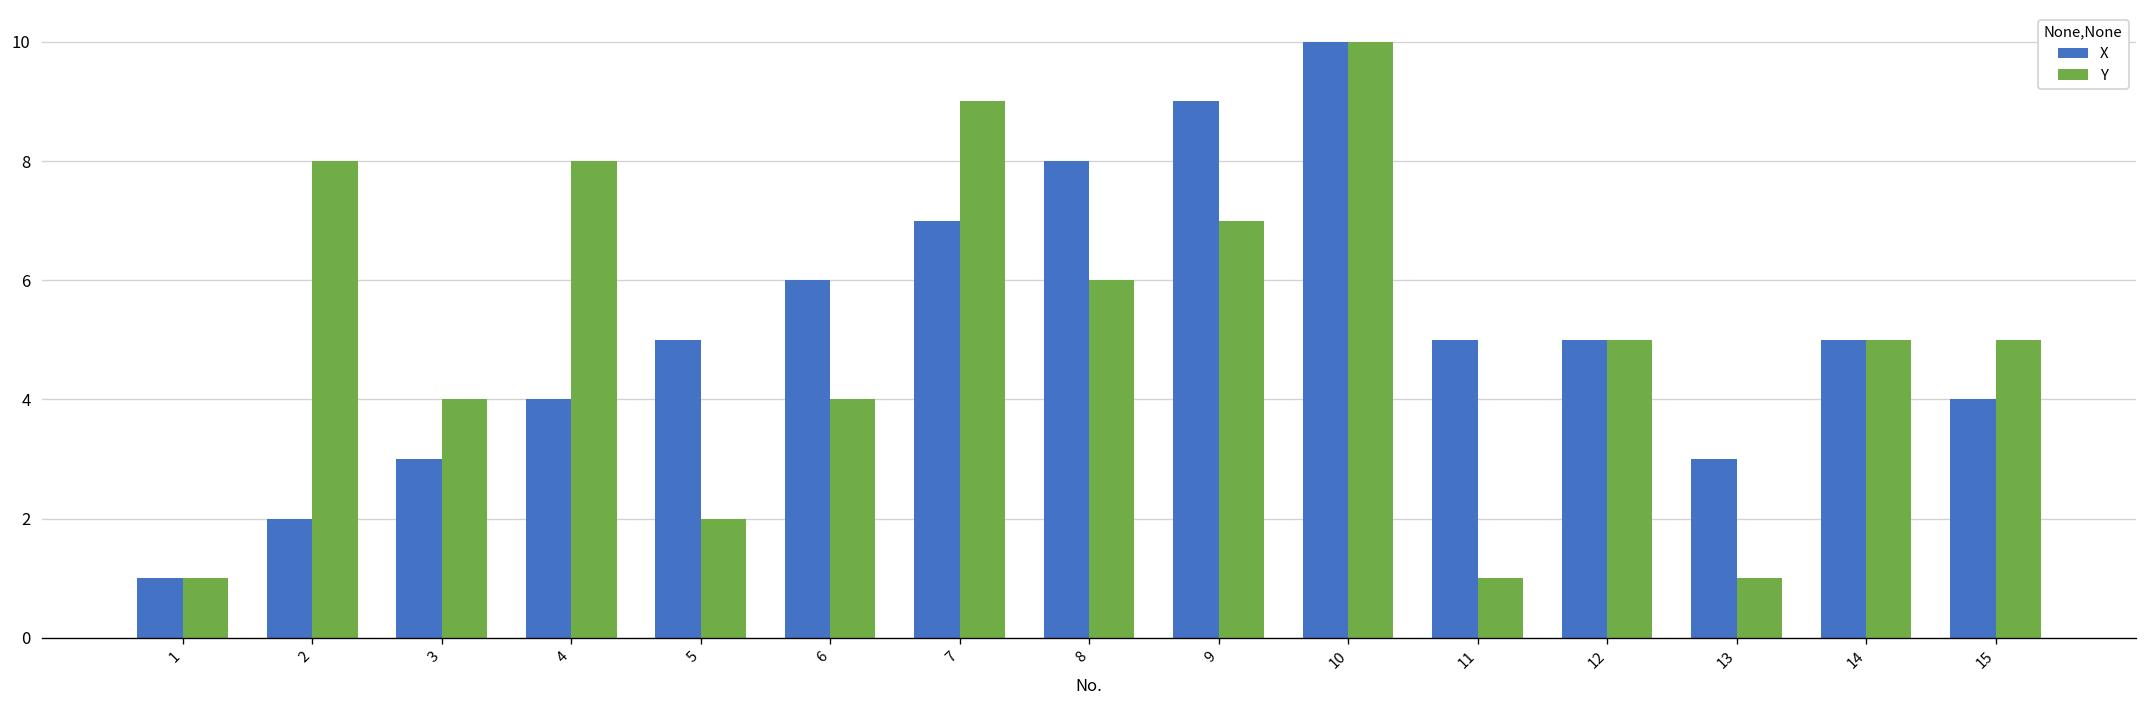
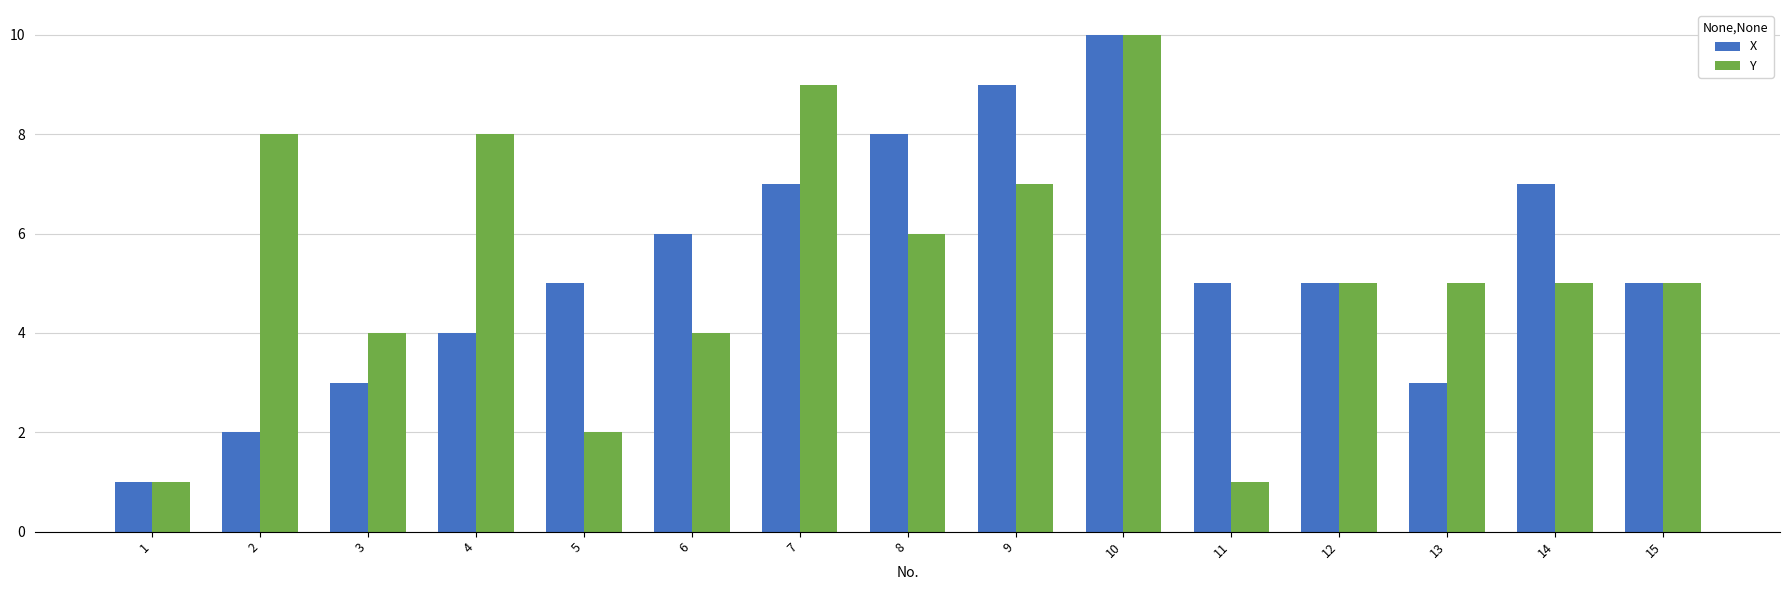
Y, 13: 1 -> 5
X, 14: 5 -> 7
X, 15: 4 -> 5
